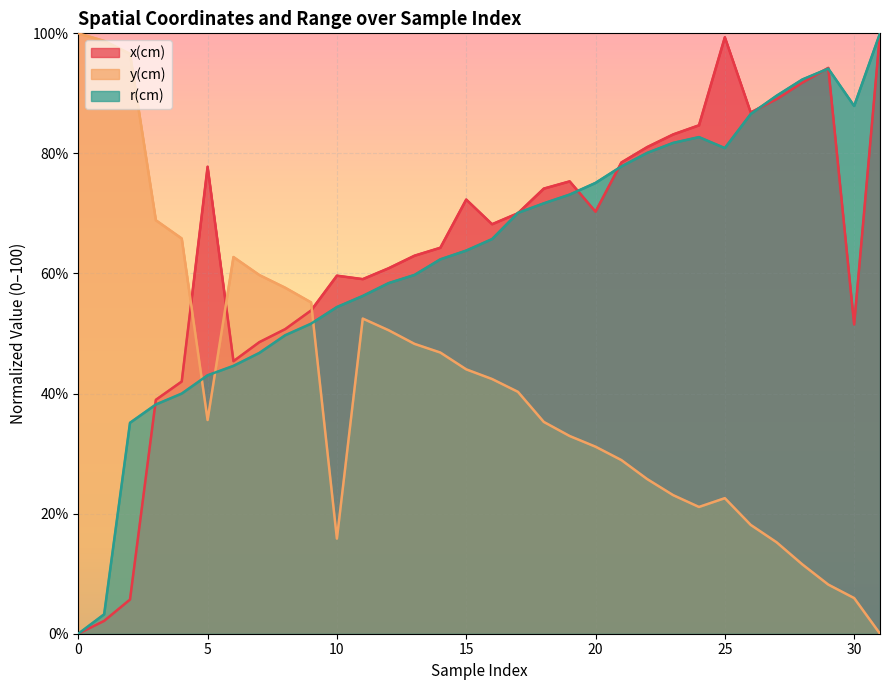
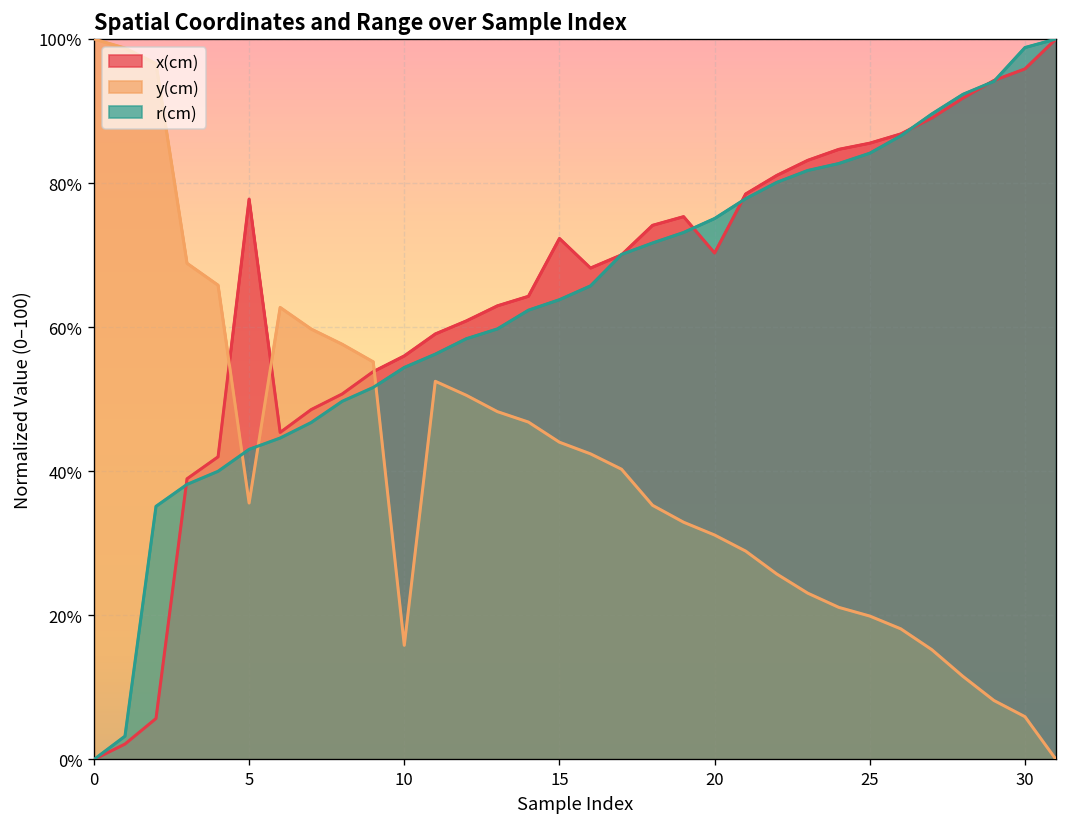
x(cm), 10: 60% -> 56%
x(cm), 25: 99% -> 86%
y(cm), 25: 23% -> 20%
r(cm), 25: 81% -> 84%
x(cm), 30: 52% -> 96%
r(cm), 30: 88% -> 99%
